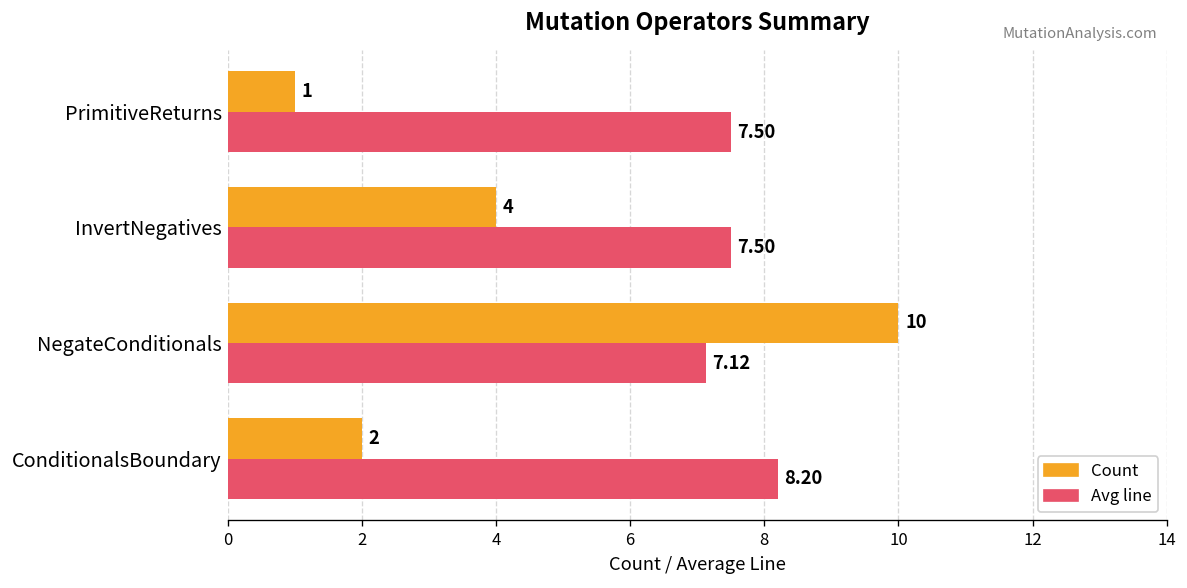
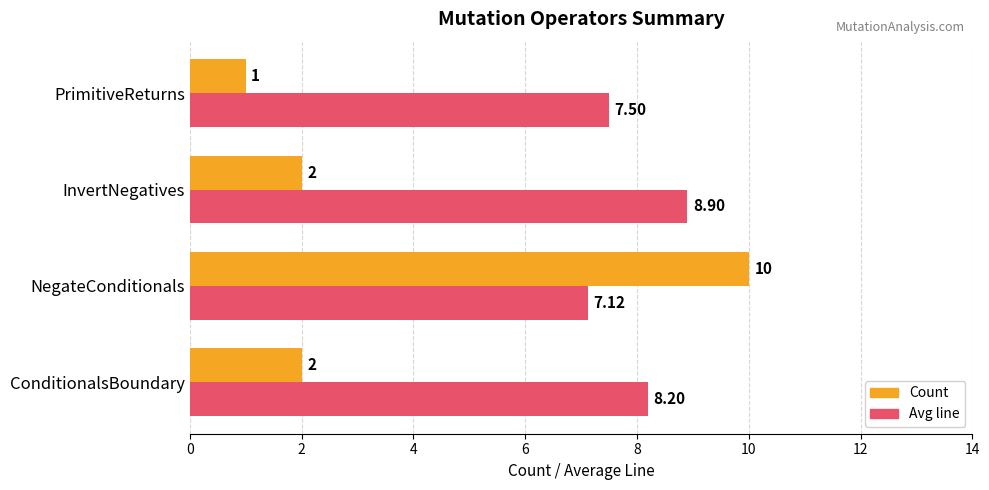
Count, InvertNegatives: 4 -> 2
Avg line, InvertNegatives: 7.50 -> 8.90
